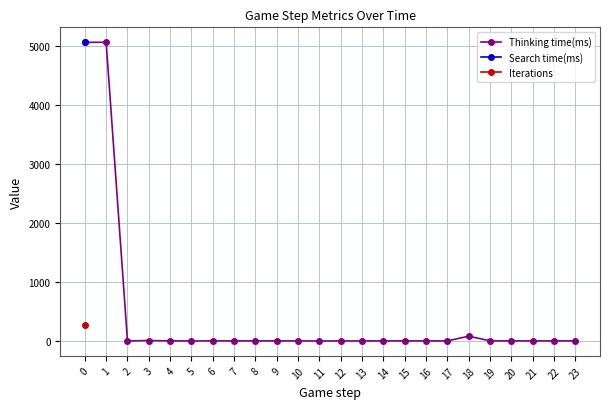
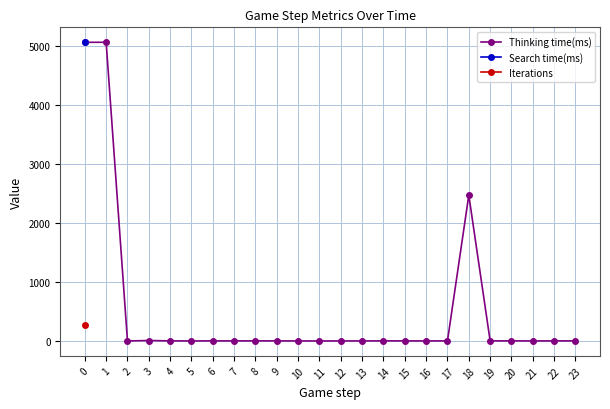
Thinking time(ms), 18: 100 -> 2500
